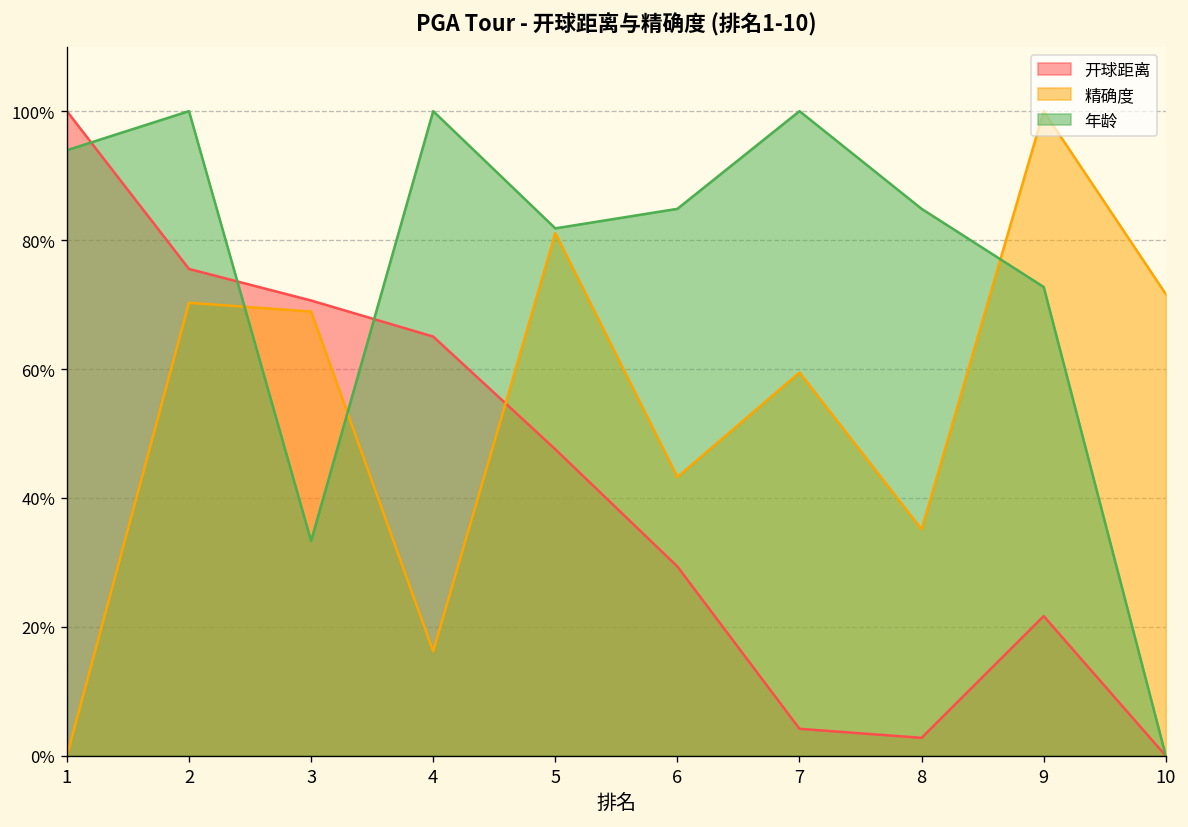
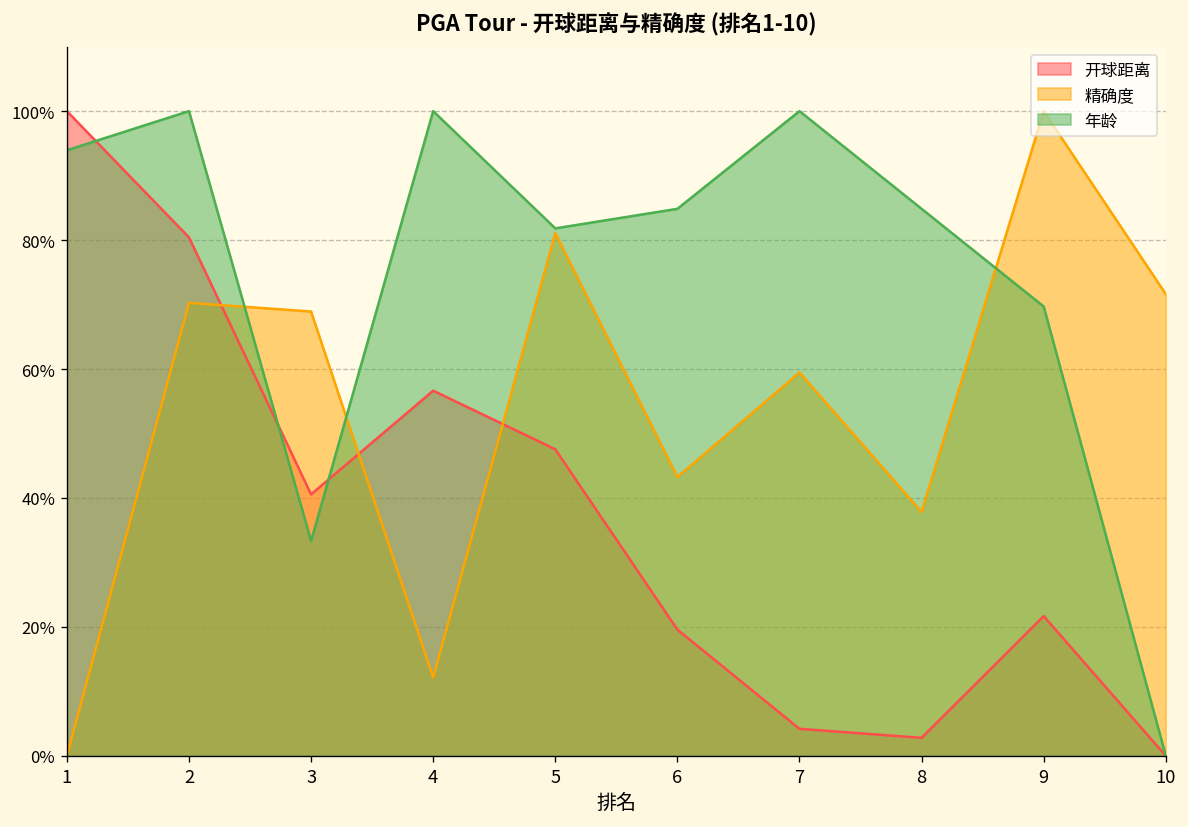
开球距离, 2: 76% -> 80%
开球距离, 3: 71% -> 41%
开球距离, 4: 65% -> 57%
精确度, 4: 16% -> 12%
开球距离, 6: 29% -> 20%
精确度, 8: 35% -> 38%
年龄, 9: 73% -> 70%
